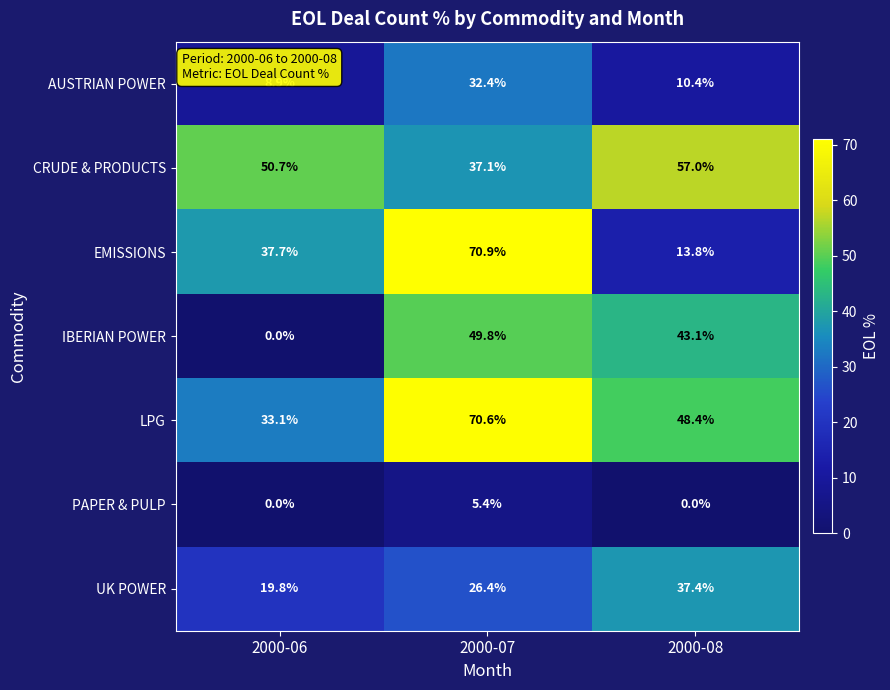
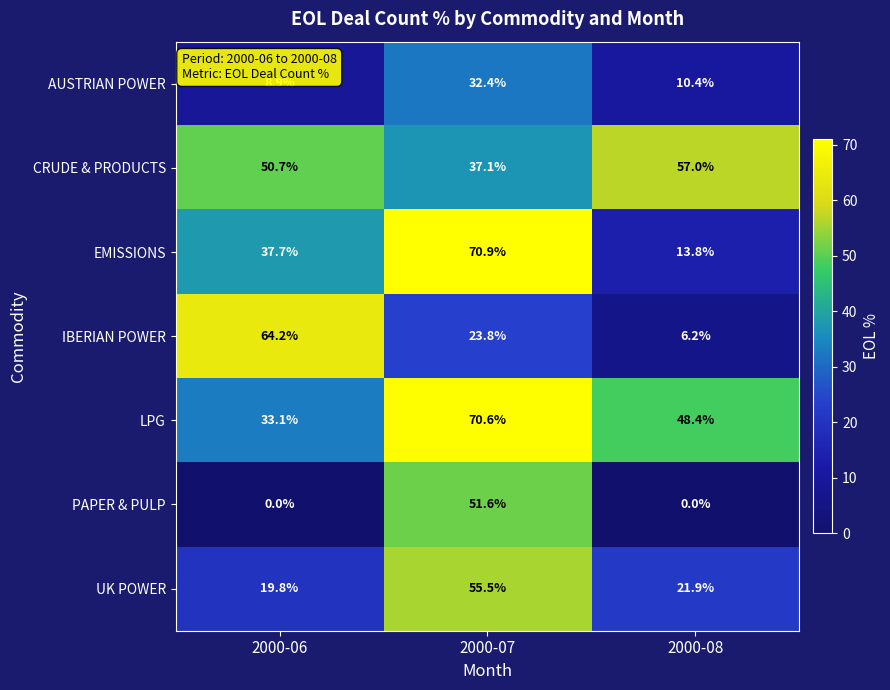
IBERIAN POWER, 2000-06: 0.0% -> 64.2%
IBERIAN POWER, 2000-07: 49.8% -> 23.8%
IBERIAN POWER, 2000-08: 43.1% -> 6.2%
PAPER & PULP, 2000-07: 5.4% -> 51.6%
UK POWER, 2000-07: 26.4% -> 55.5%
UK POWER, 2000-08: 37.4% -> 21.9%
